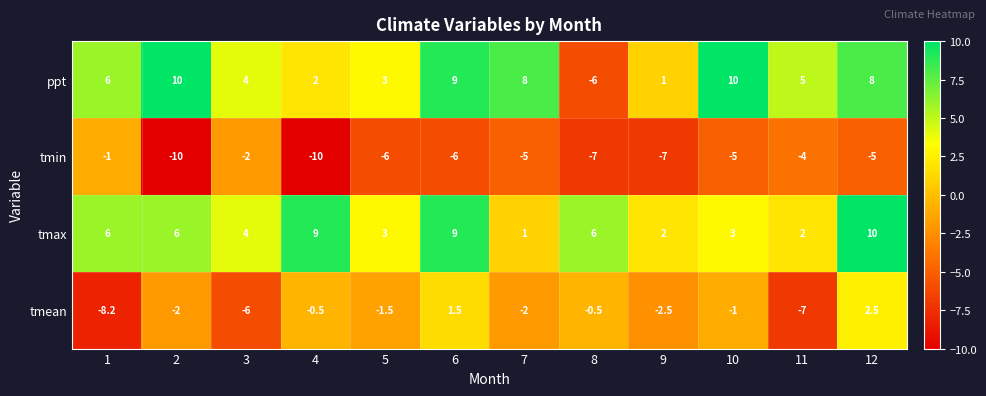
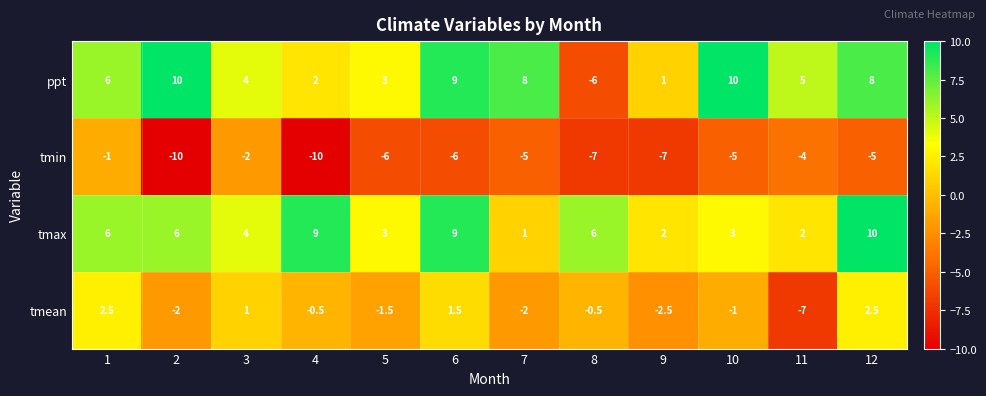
tmean, 1: -8.2 -> 2.5
tmean, 3: -6 -> 1
